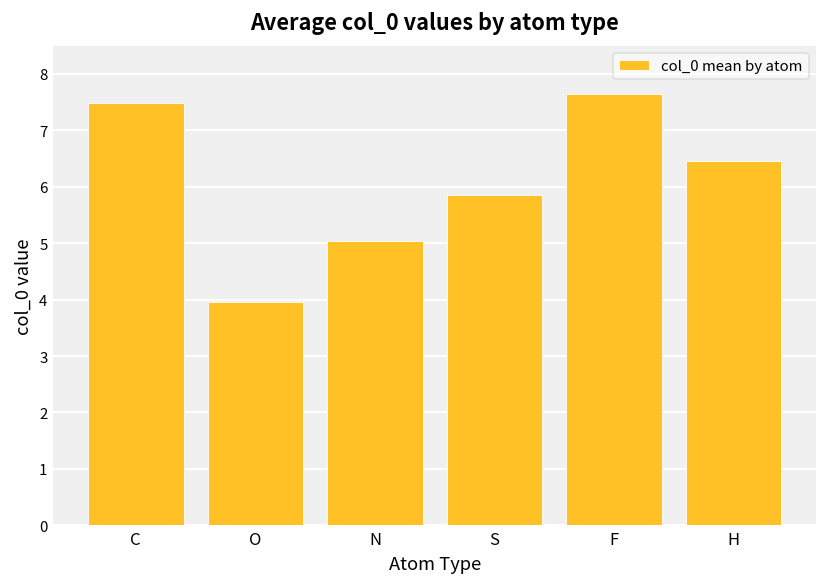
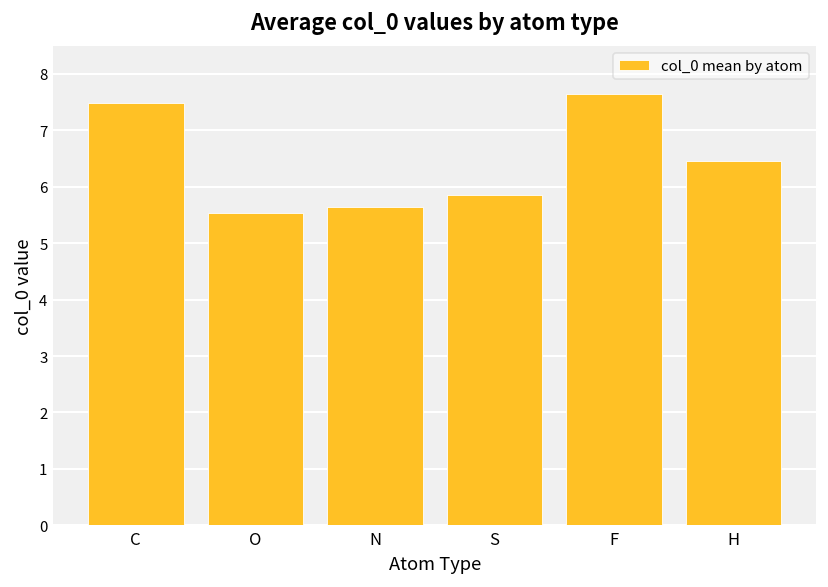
O: 4.0 -> 5.5
N: 5.0 -> 5.6
